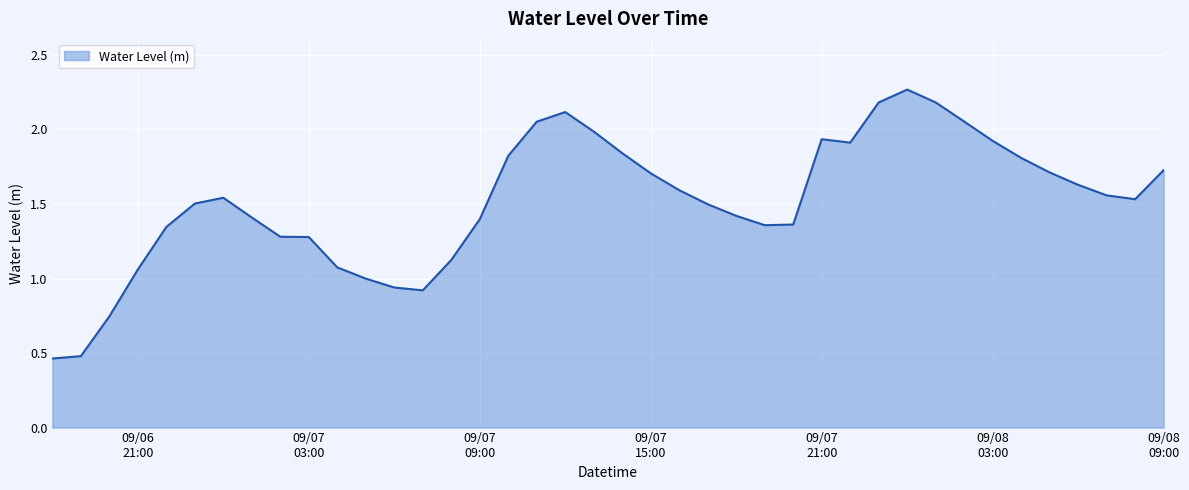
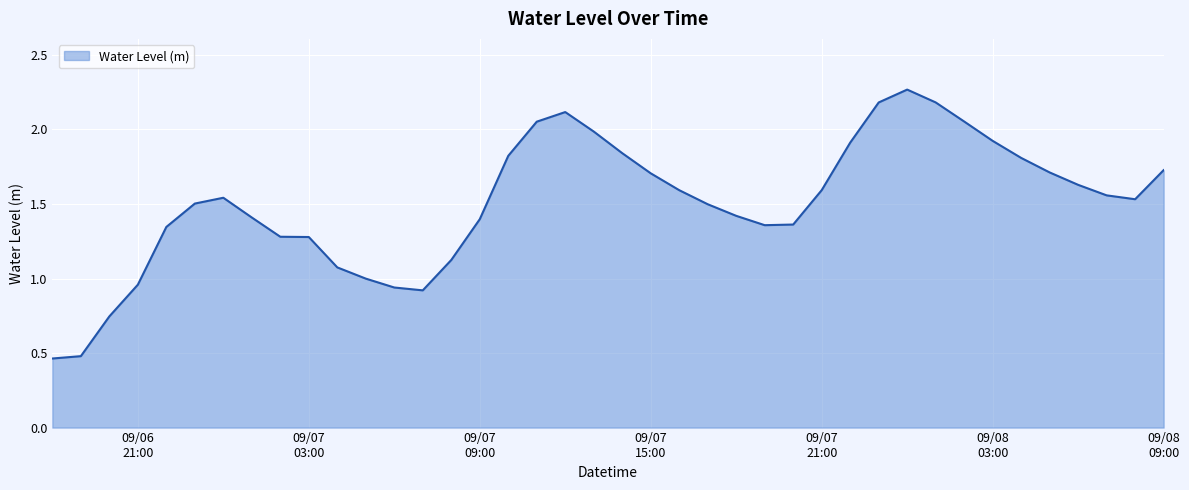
09/06 21:00: 1.06 -> 0.96
09/07 21:00: 1.93 -> 1.59
